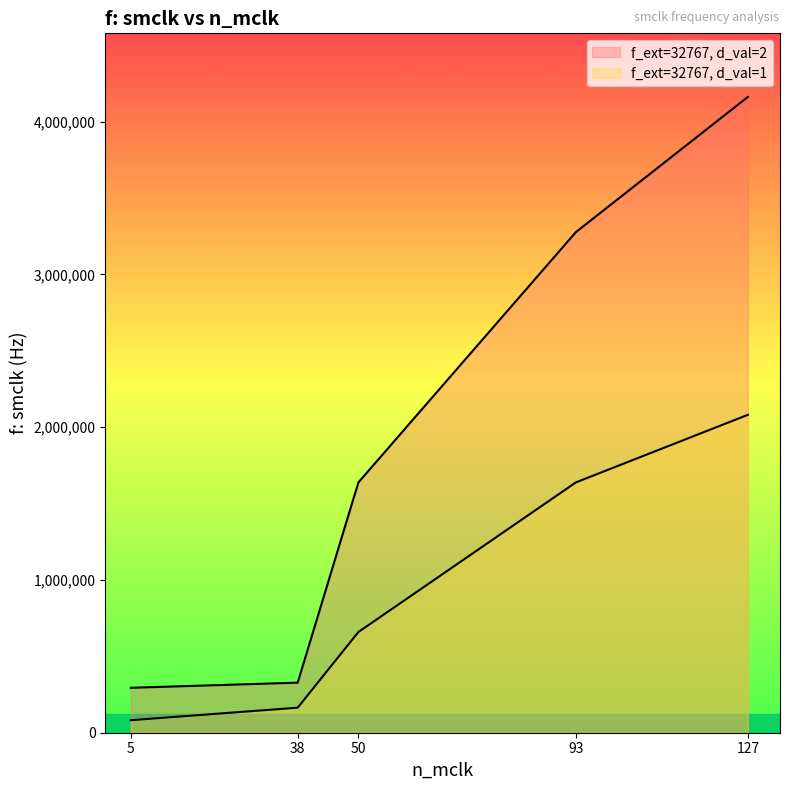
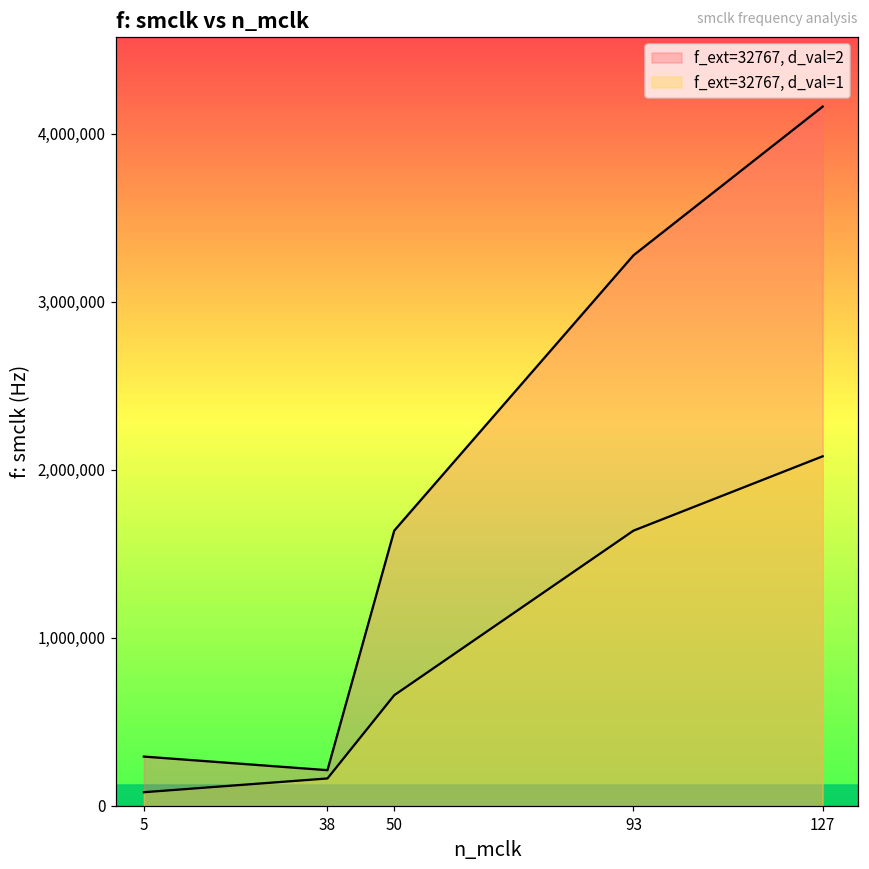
f_ext=32767, d_val=2, 38: 330,000 -> 210,000
